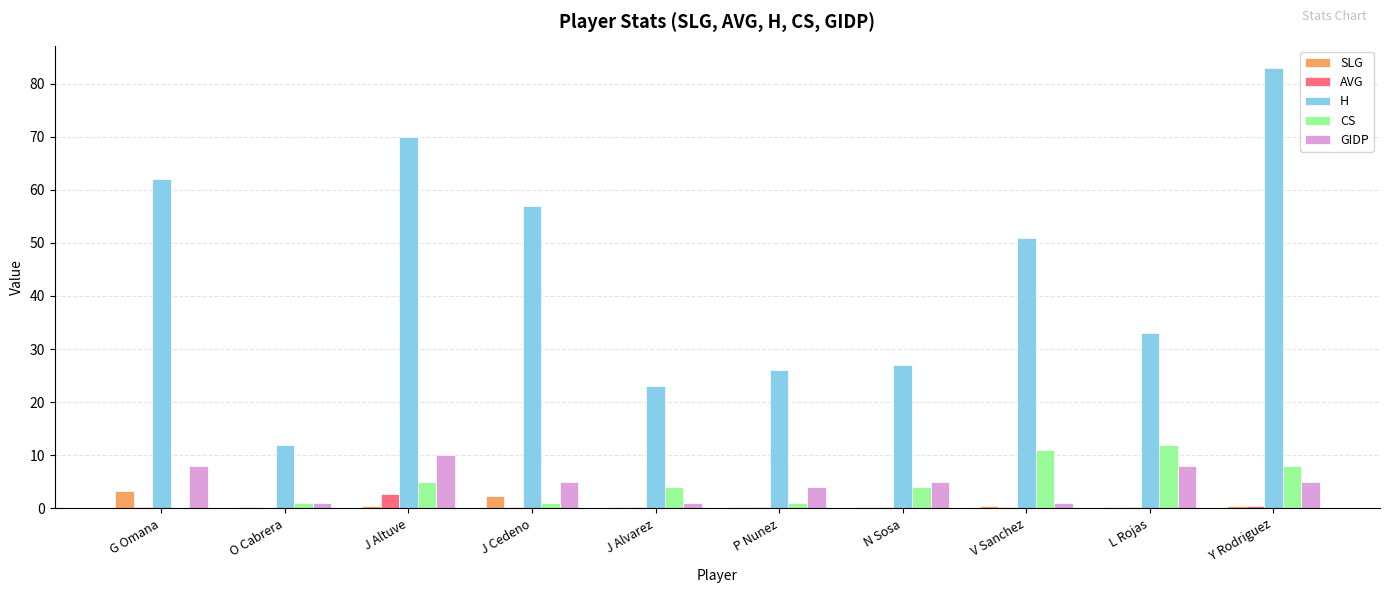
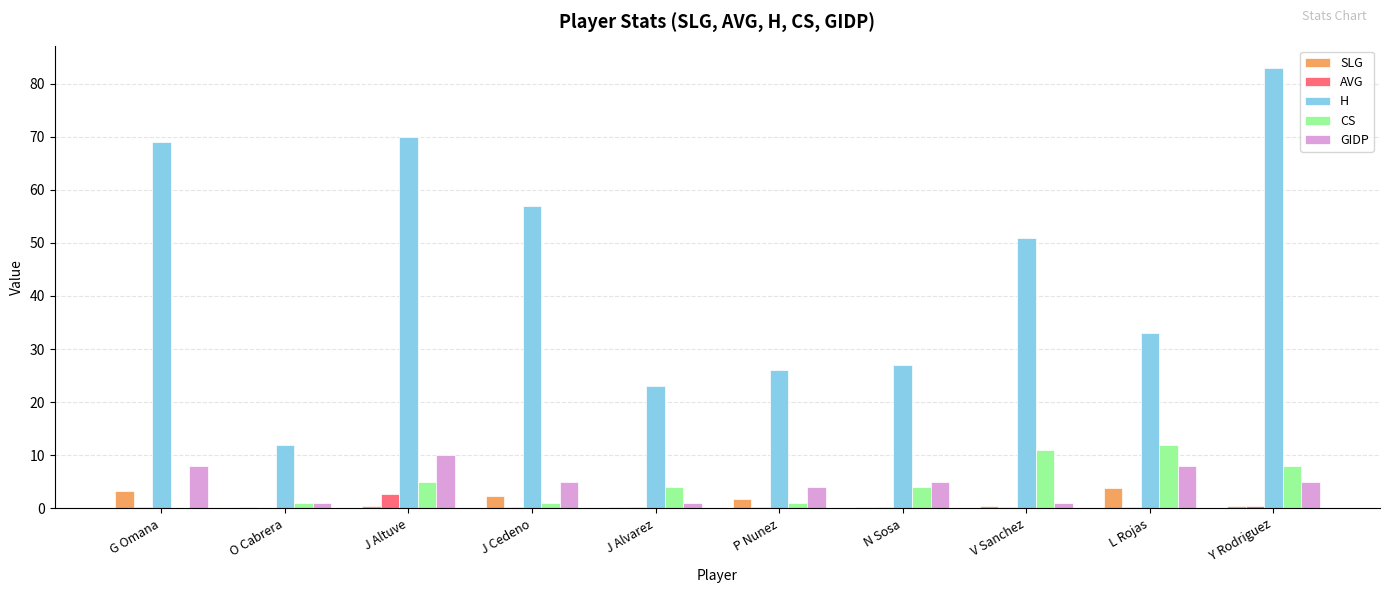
H, G Omana: 62 -> 69
SLG, P Nunez: 0 -> 2
SLG, L Rojas: 0 -> 4
